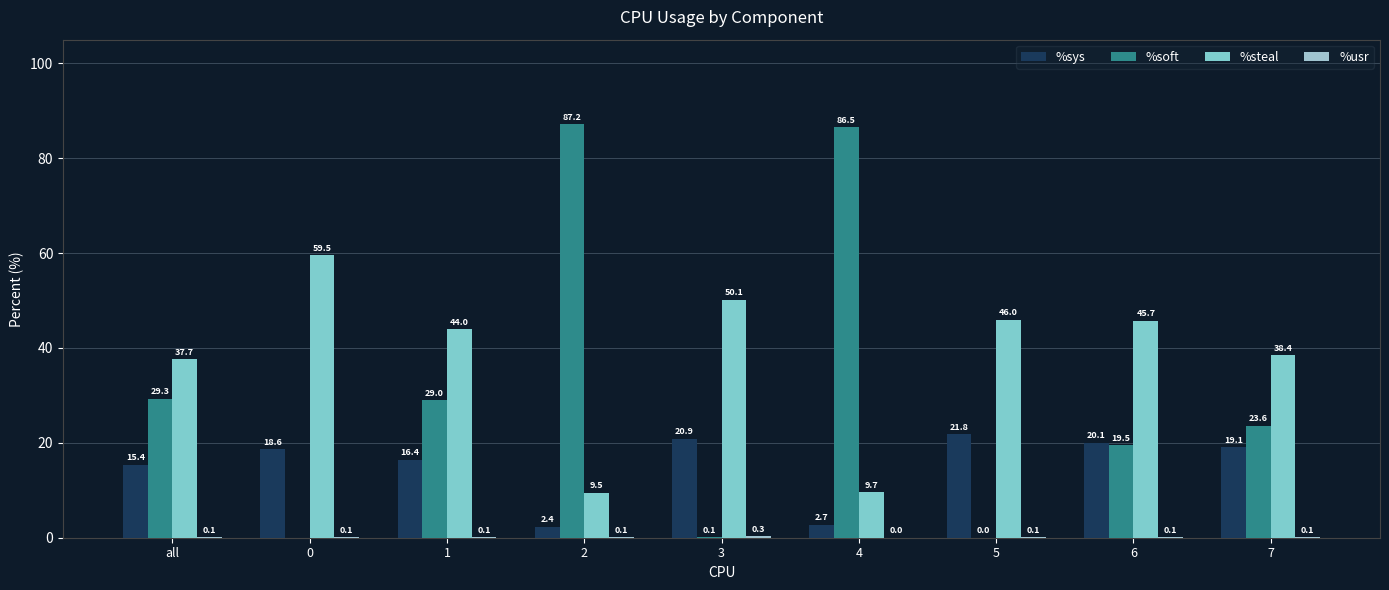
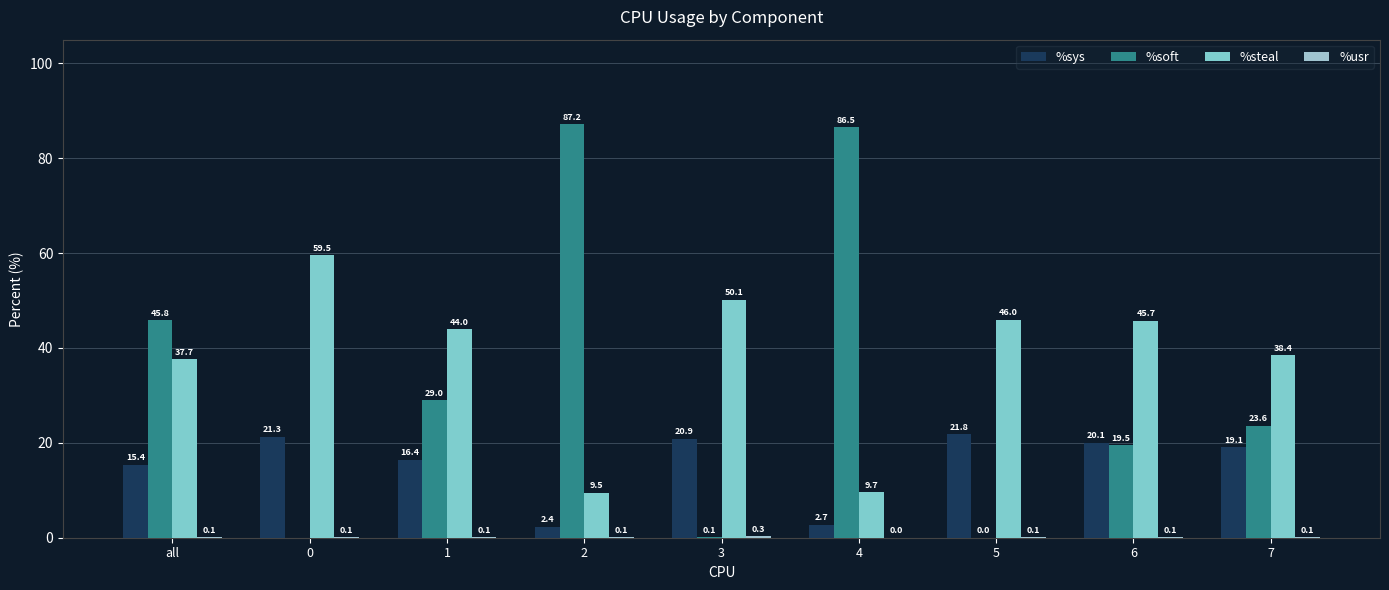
%soft, all: 29.3 -> 45.8
%sys, 0: 18.6 -> 21.3
